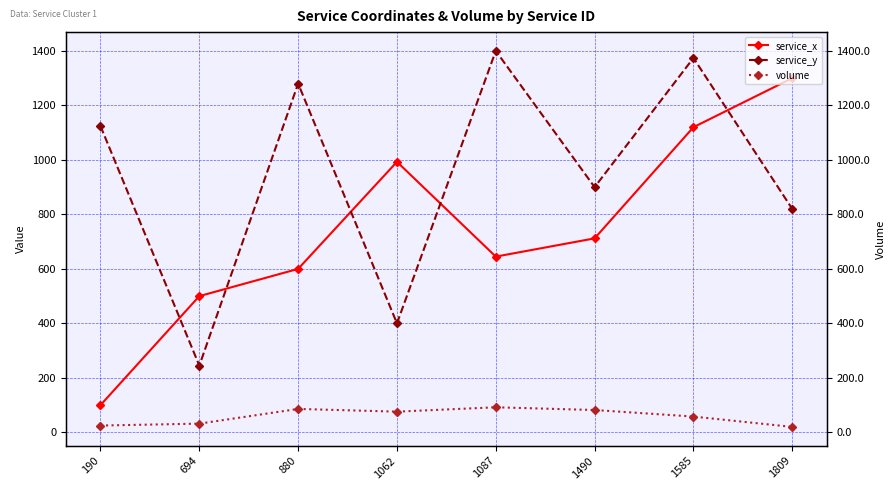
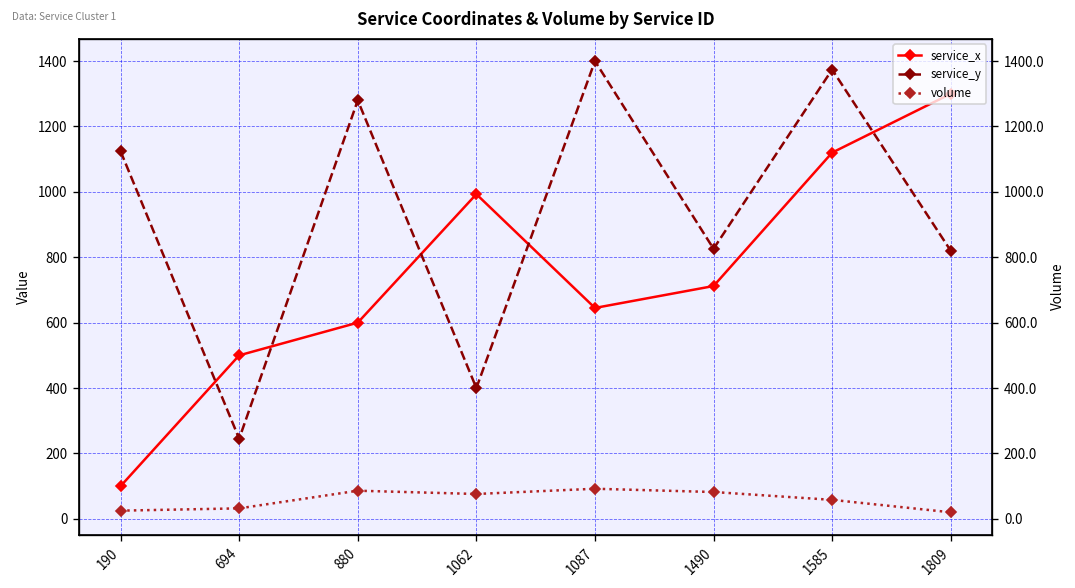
service_y, 1490: 900 -> 830
